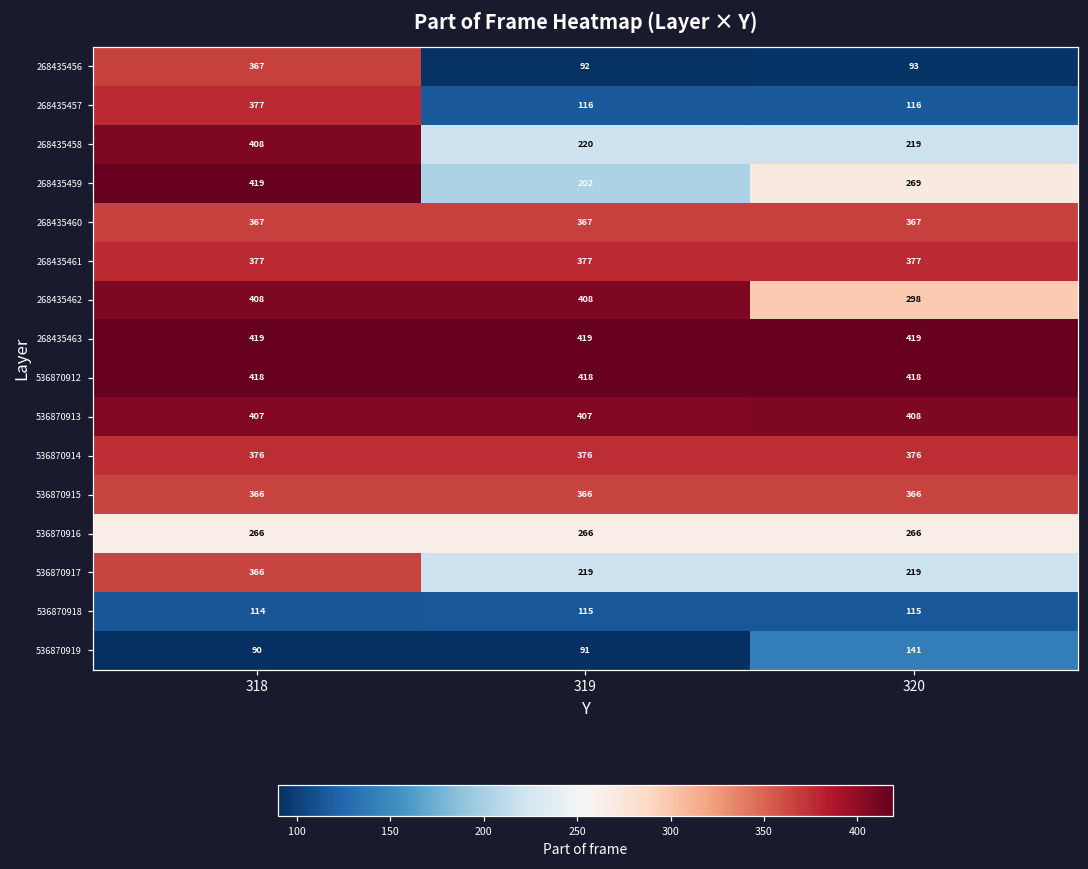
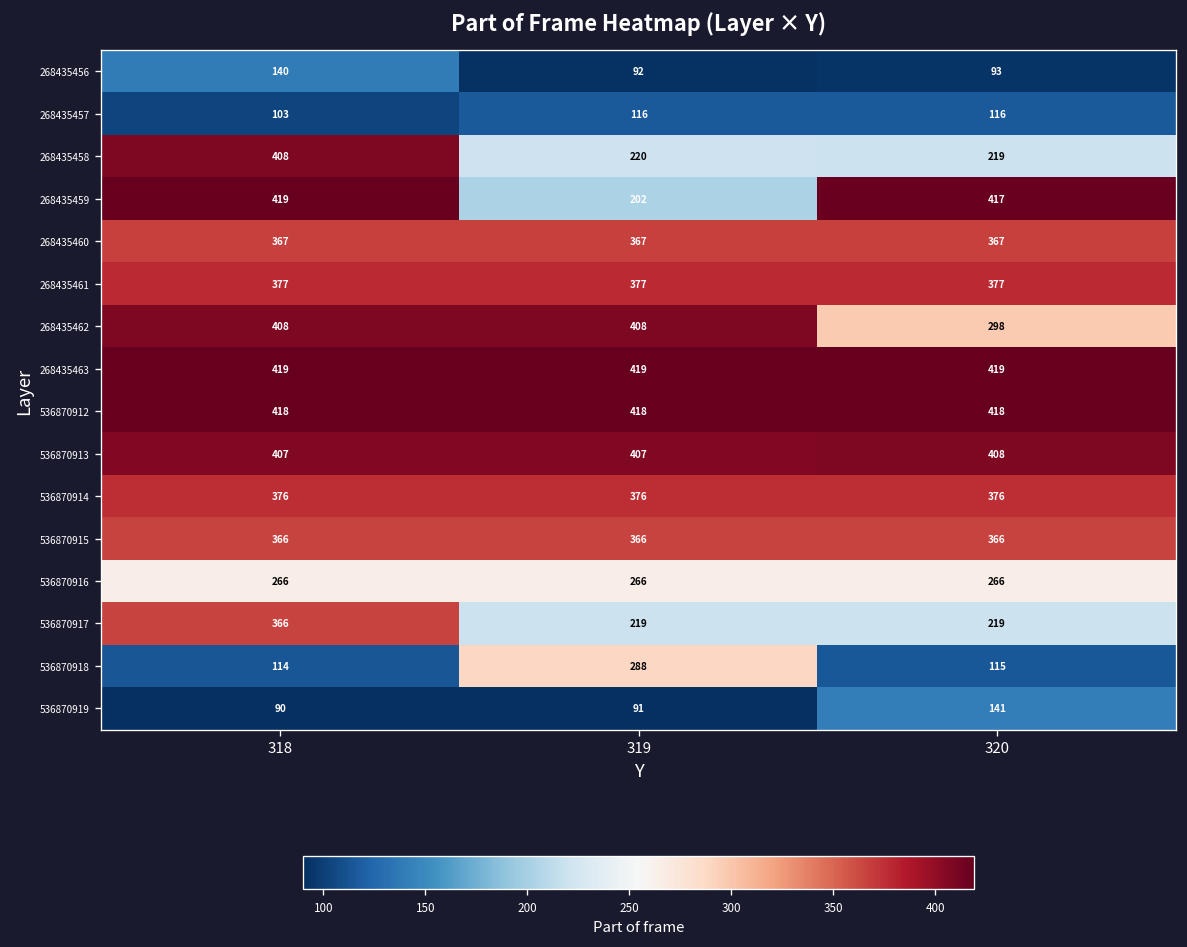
268435456, 318: 367 -> 140
268435457, 318: 377 -> 103
268435459, 320: 269 -> 417
536870918, 319: 115 -> 288
